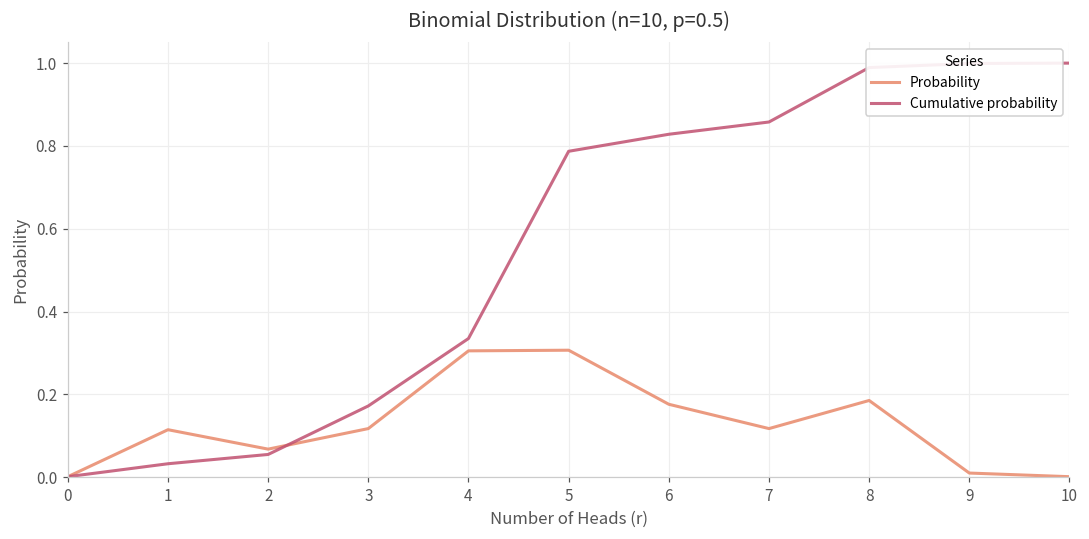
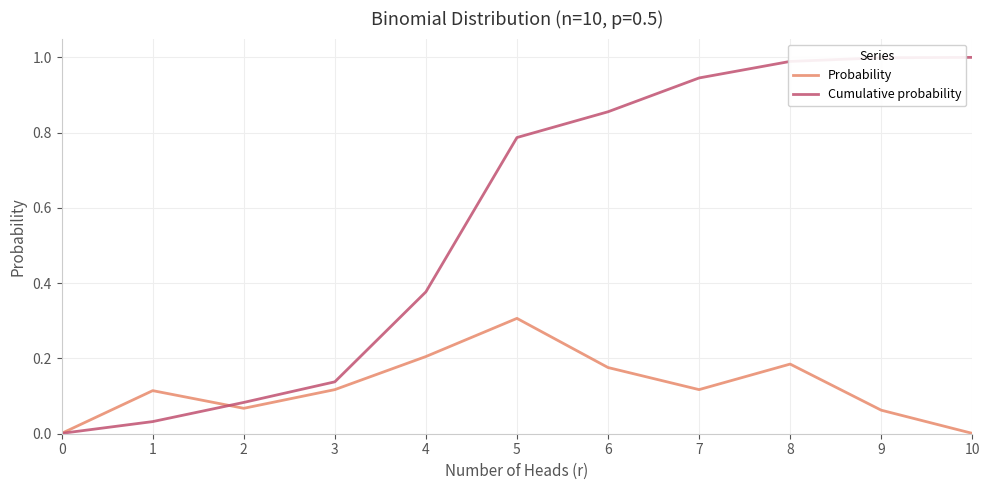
Cumulative probability, 2: 0.05 -> 0.08
Cumulative probability, 3: 0.17 -> 0.14
Probability, 4: 0.30 -> 0.21
Cumulative probability, 4: 0.33 -> 0.38
Cumulative probability, 6: 0.83 -> 0.86
Cumulative probability, 7: 0.86 -> 0.95
Probability, 9: 0.01 -> 0.06
